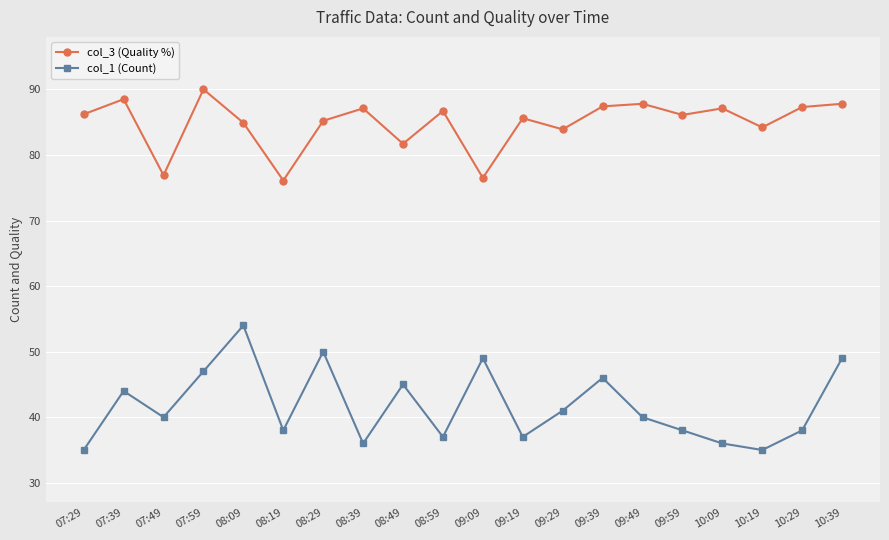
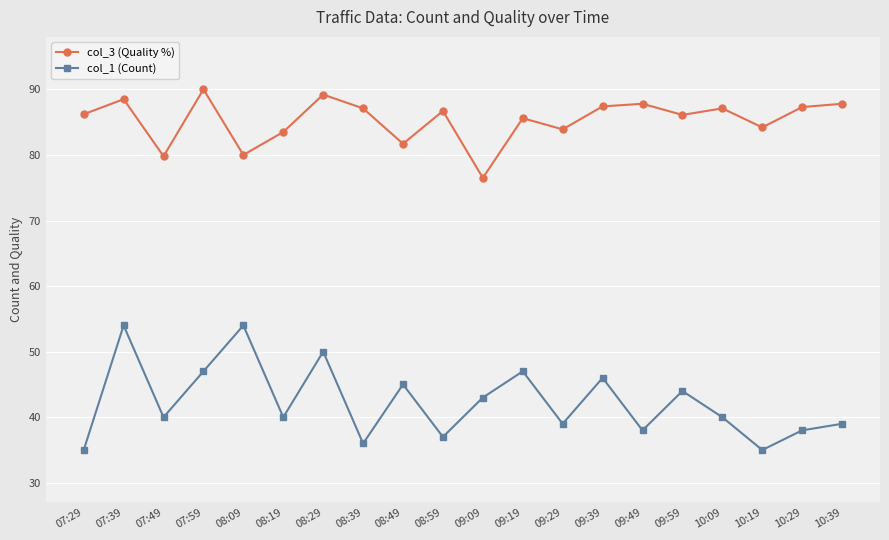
col_1 (Count), 07:39: 44 -> 54
col_3 (Quality %), 07:49: 77 -> 80
col_3 (Quality %), 08:09: 85 -> 80
col_3 (Quality %), 08:19: 76 -> 84
col_1 (Count), 08:19: 38 -> 40
col_3 (Quality %), 08:29: 85 -> 89
col_1 (Count), 09:09: 49 -> 43
col_1 (Count), 09:19: 37 -> 47
col_1 (Count), 09:29: 41 -> 39
col_1 (Count), 09:49: 40 -> 38
col_1 (Count), 09:59: 38 -> 44
col_1 (Count), 10:09: 36 -> 40
col_1 (Count), 10:39: 49 -> 39
